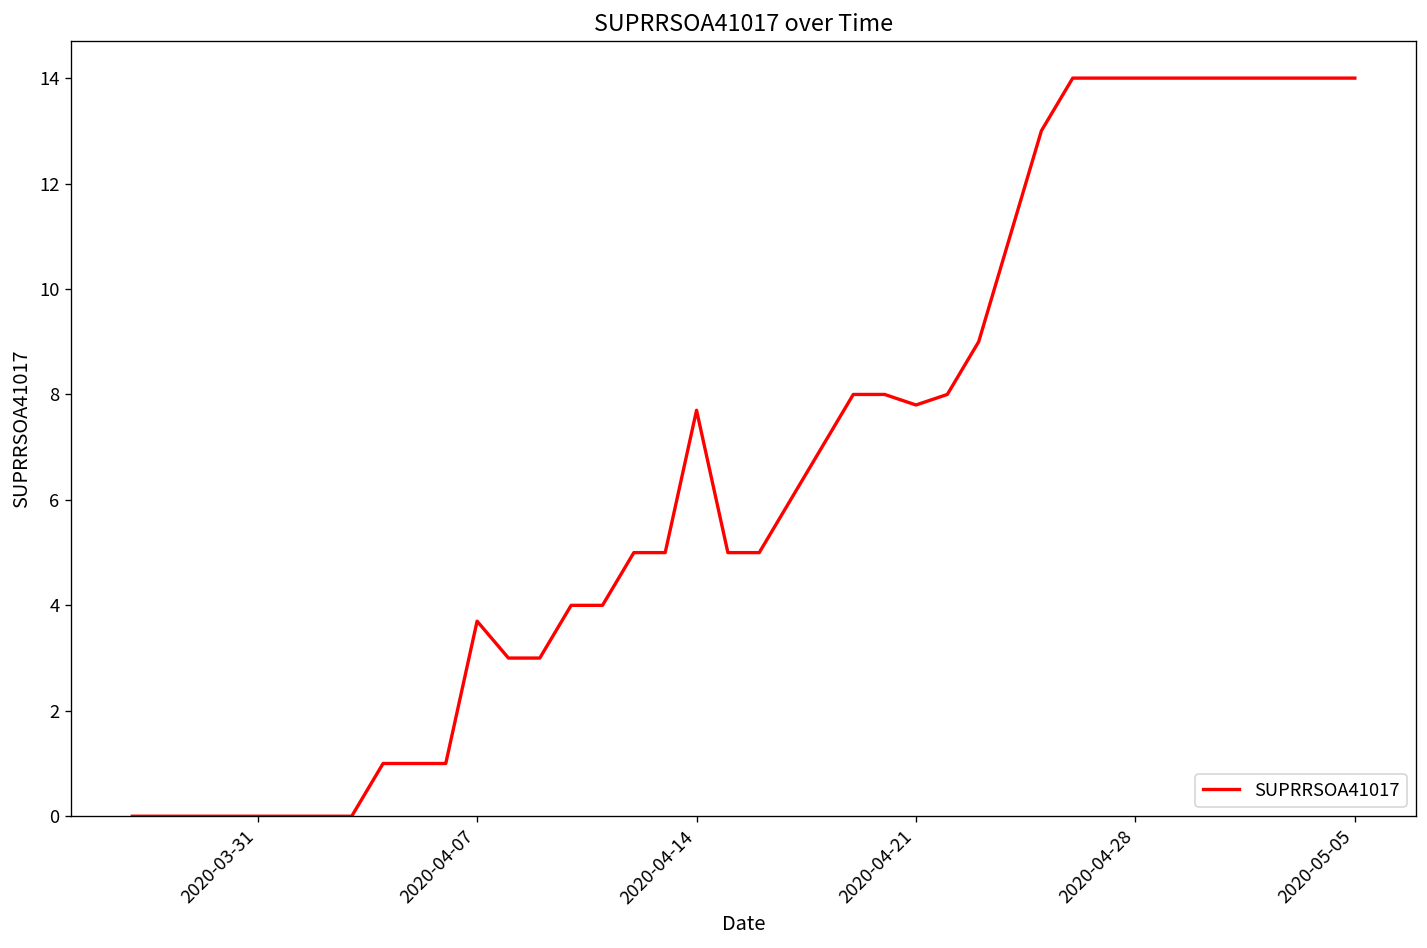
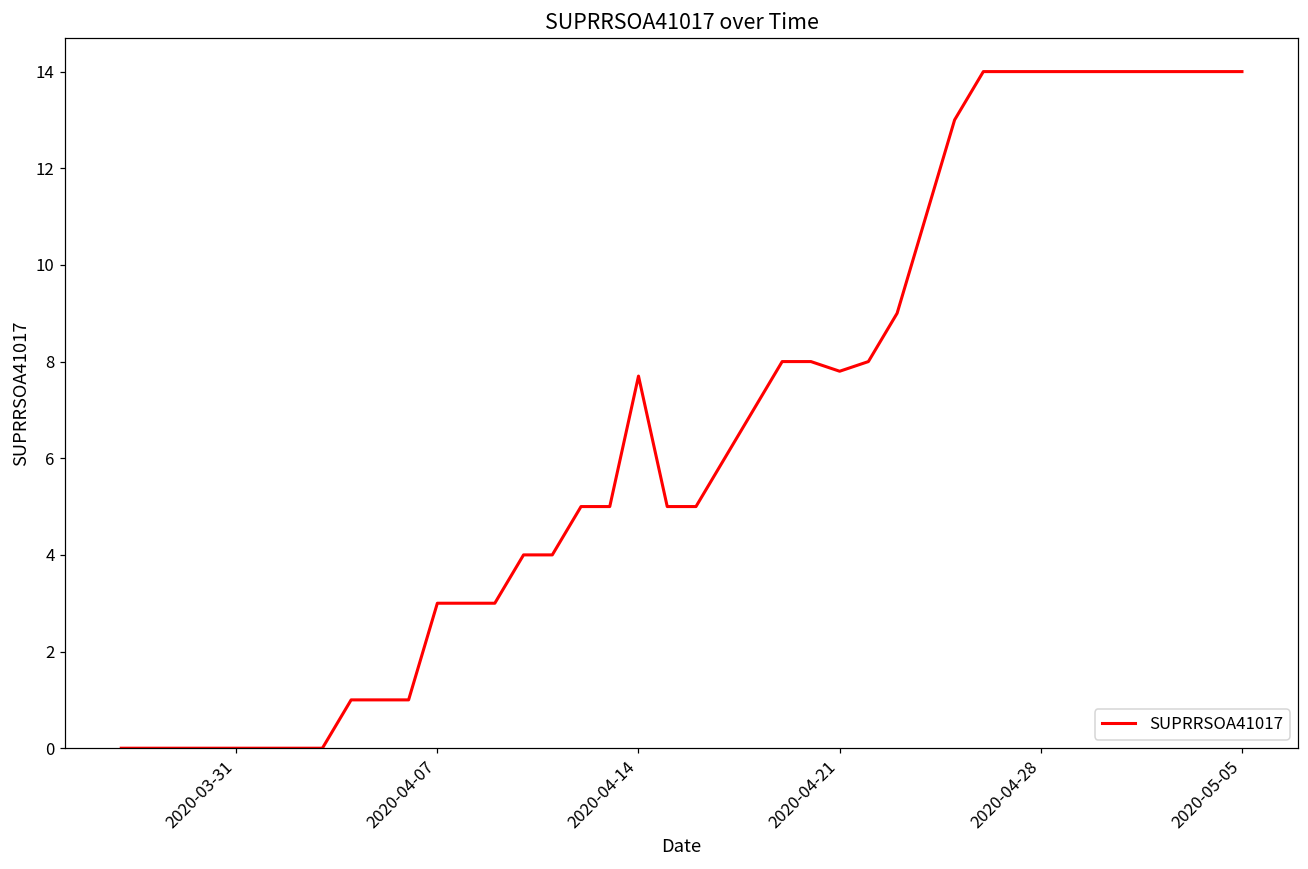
2020-04-07: 3.7 -> 3.0
